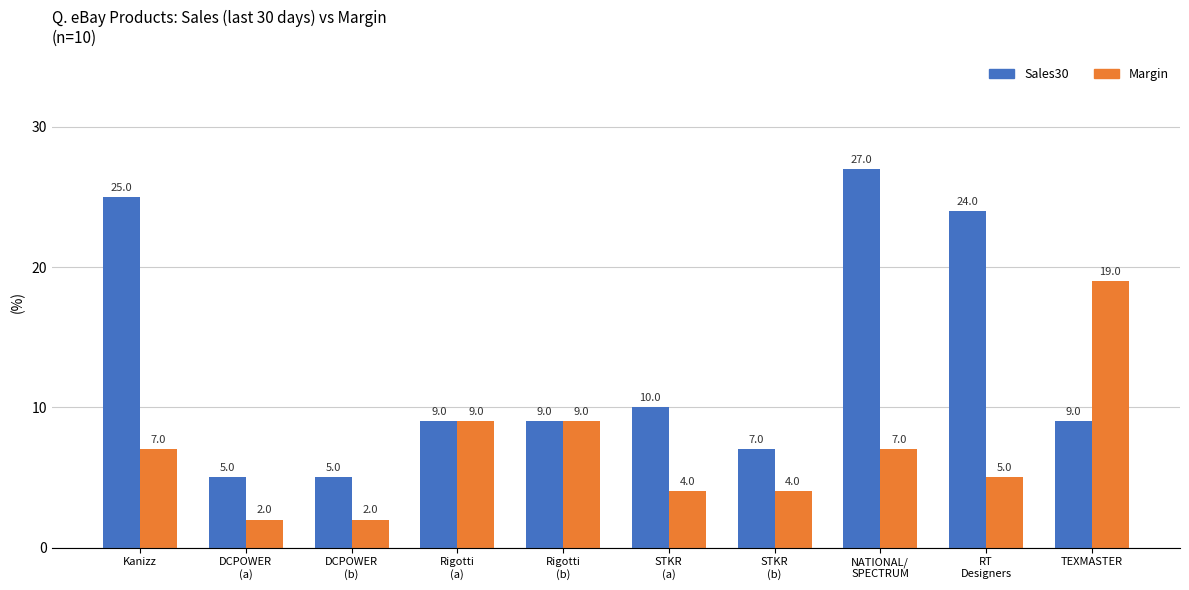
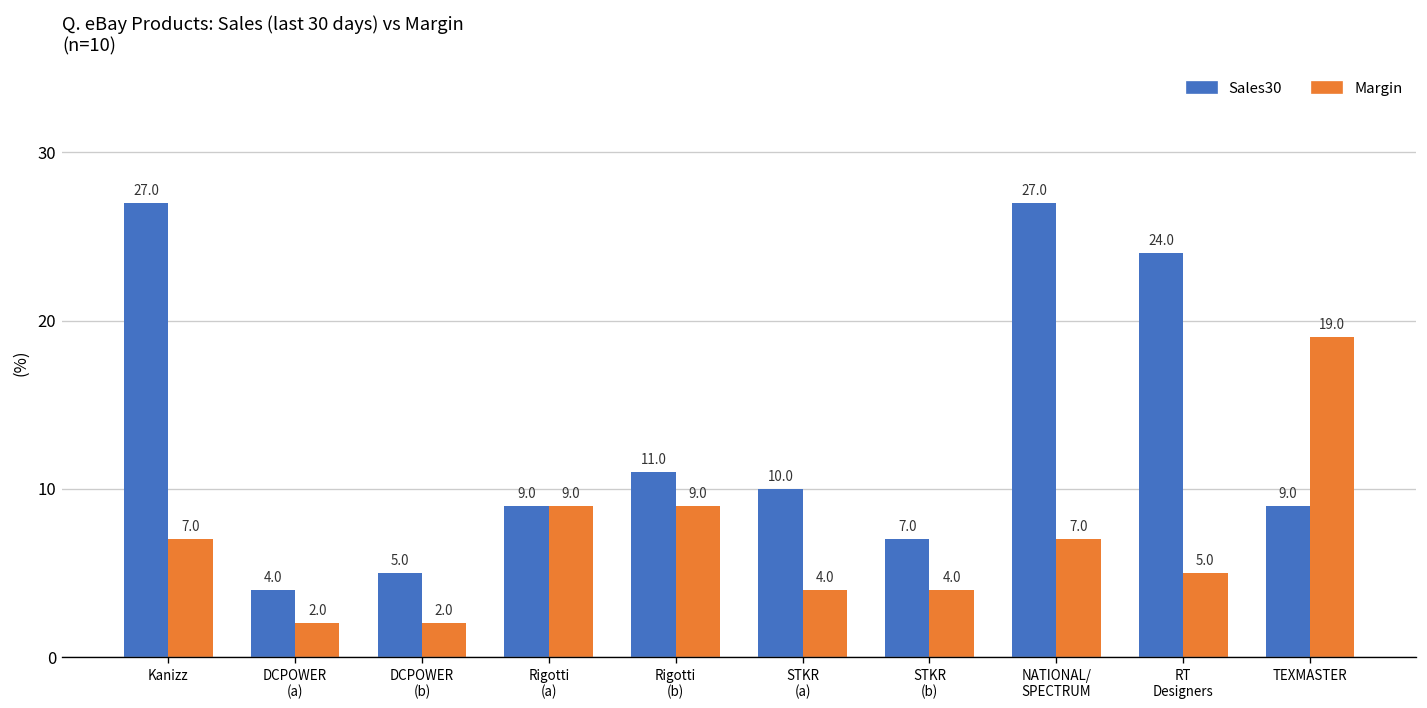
Sales30, Kanizz: 25.0 -> 27.0
Sales30, DCPOWER (a): 5.0 -> 4.0
Sales30, Rigotti (b): 9.0 -> 11.0
